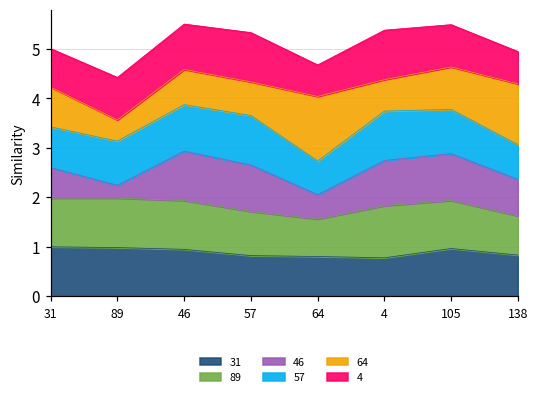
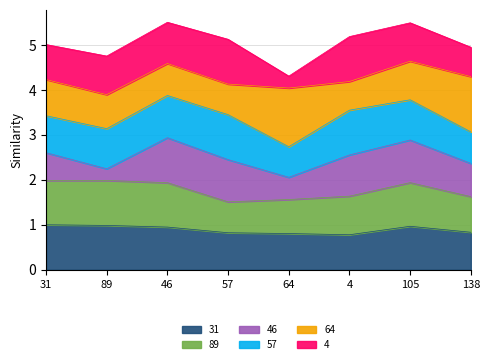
64, 89: 0.4 -> 0.8
89, 57: 0.9 -> 0.7
4, 64: 0.6 -> 0.3
89, 4: 1.1 -> 0.9
